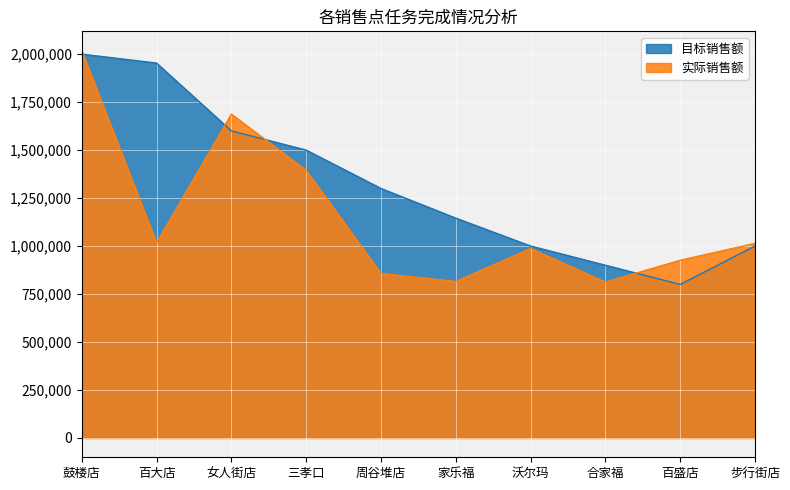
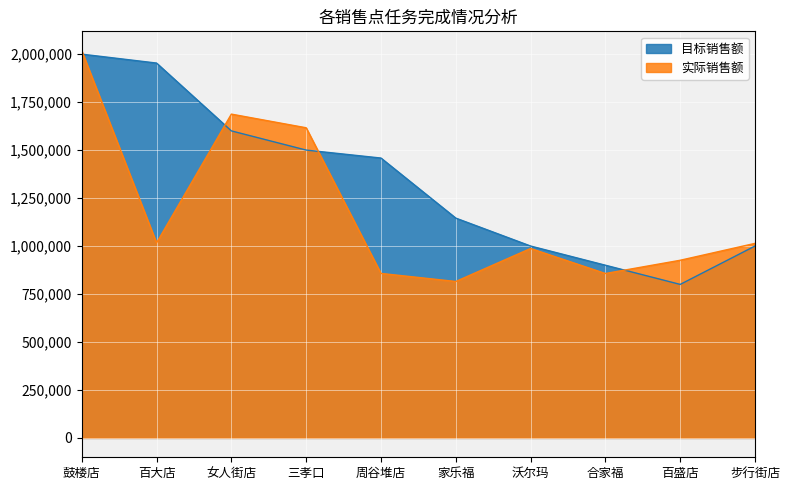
实际销售额, 三孝口: 1,390,000 -> 1,620,000
目标销售额, 周谷堆店: 1,300,000 -> 1,460,000
实际销售额, 合家福: 810,000 -> 860,000
